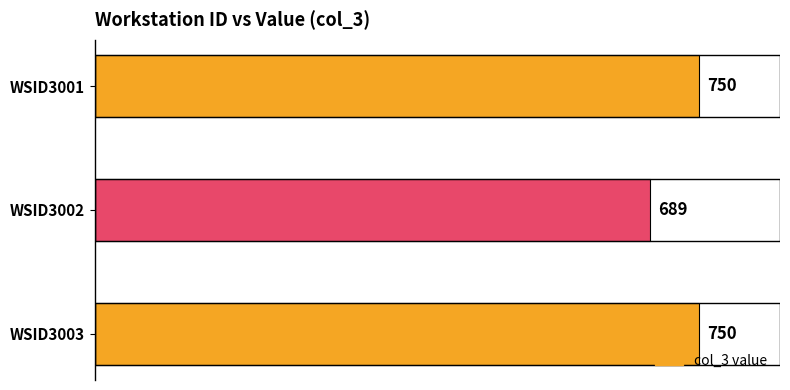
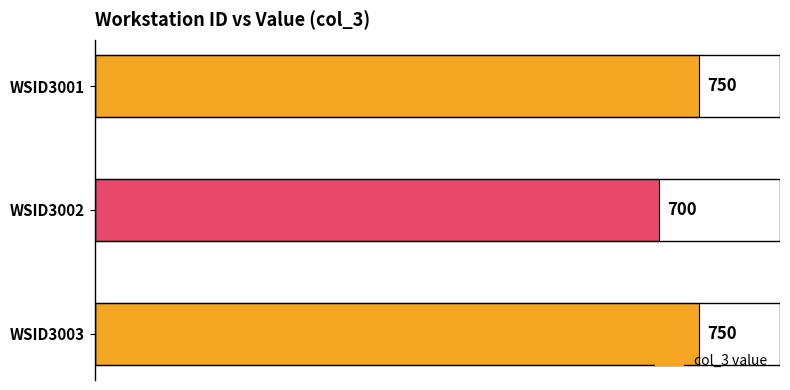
WSID3002: 689 -> 700
